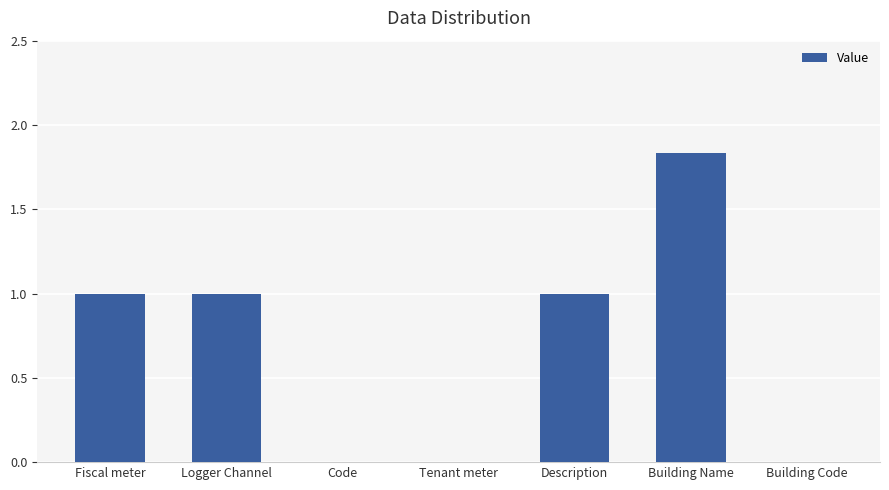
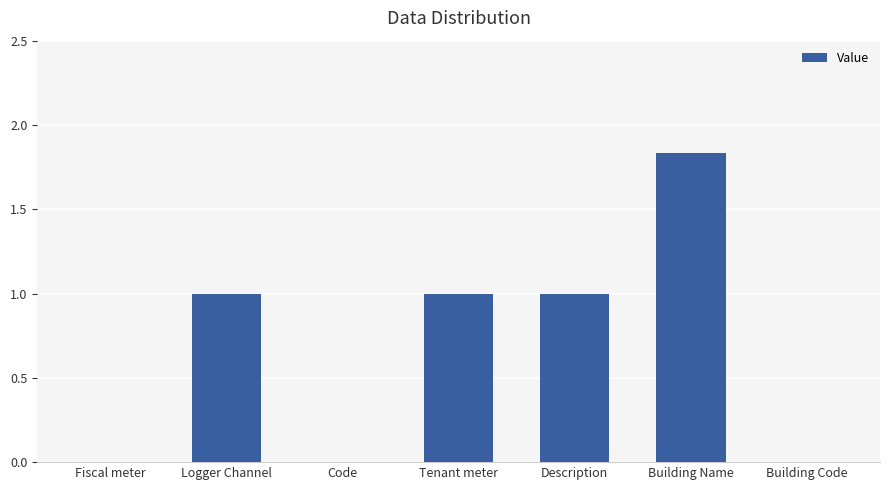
Fiscal meter: 1 -> 0
Tenant meter: 0 -> 1
